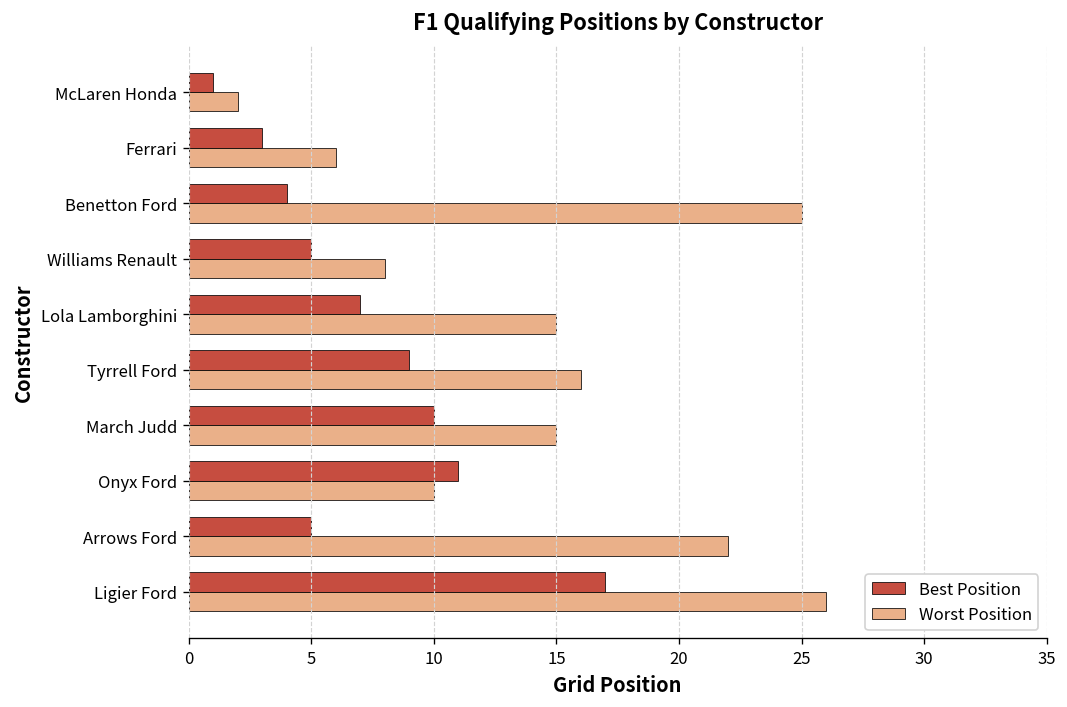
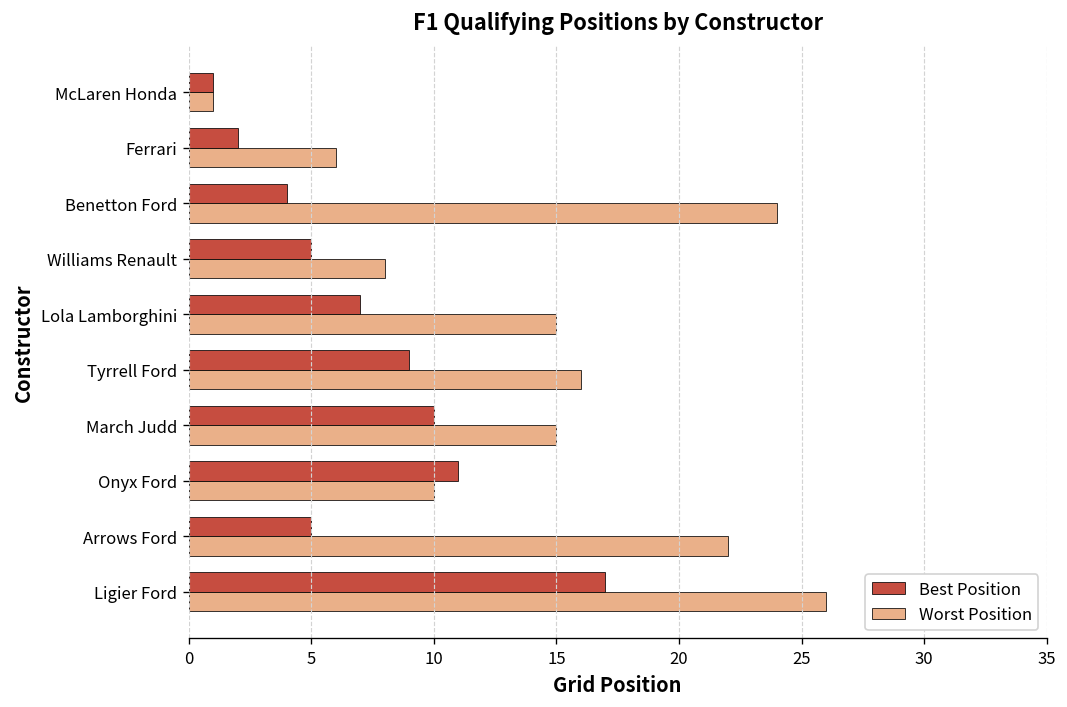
Worst Position, McLaren Honda: 2 -> 1
Best Position, Ferrari: 3 -> 2
Worst Position, Benetton Ford: 25 -> 24
